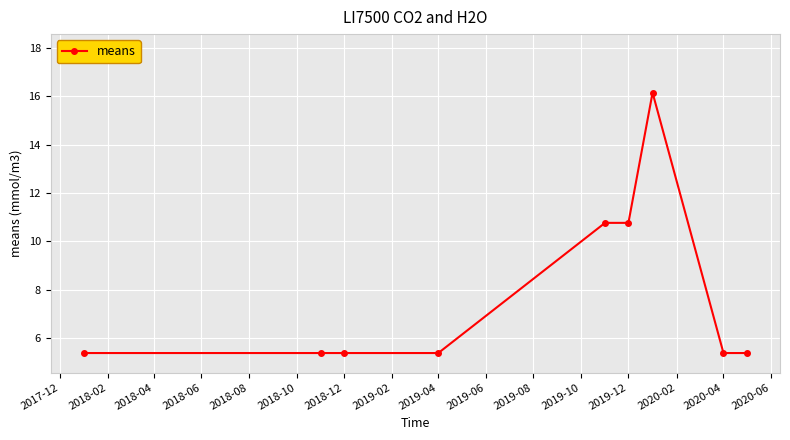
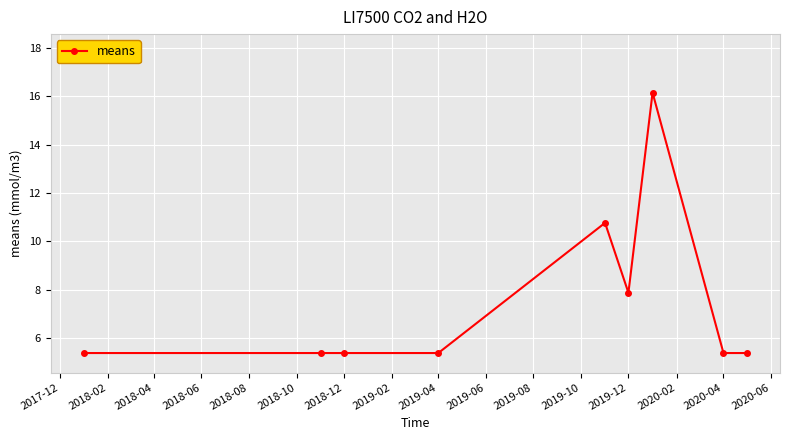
2019-12: 10.8 -> 7.9
